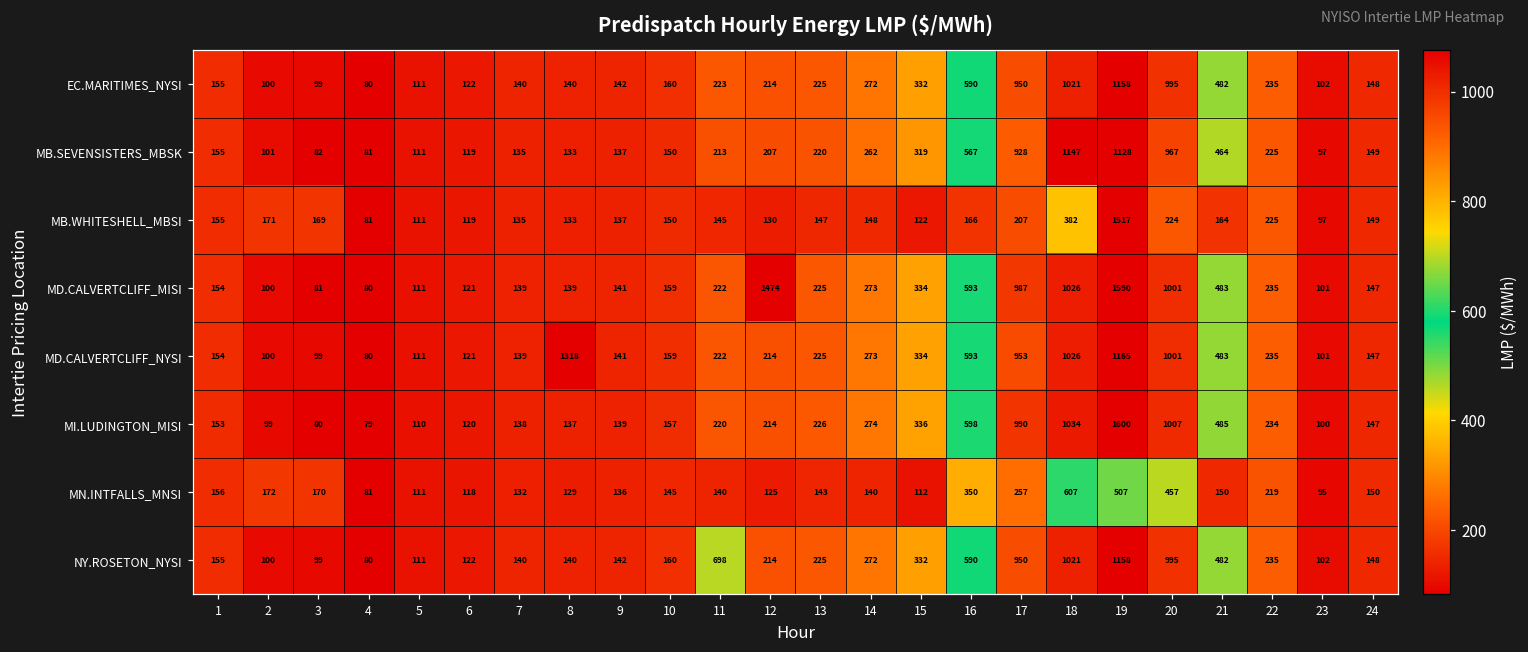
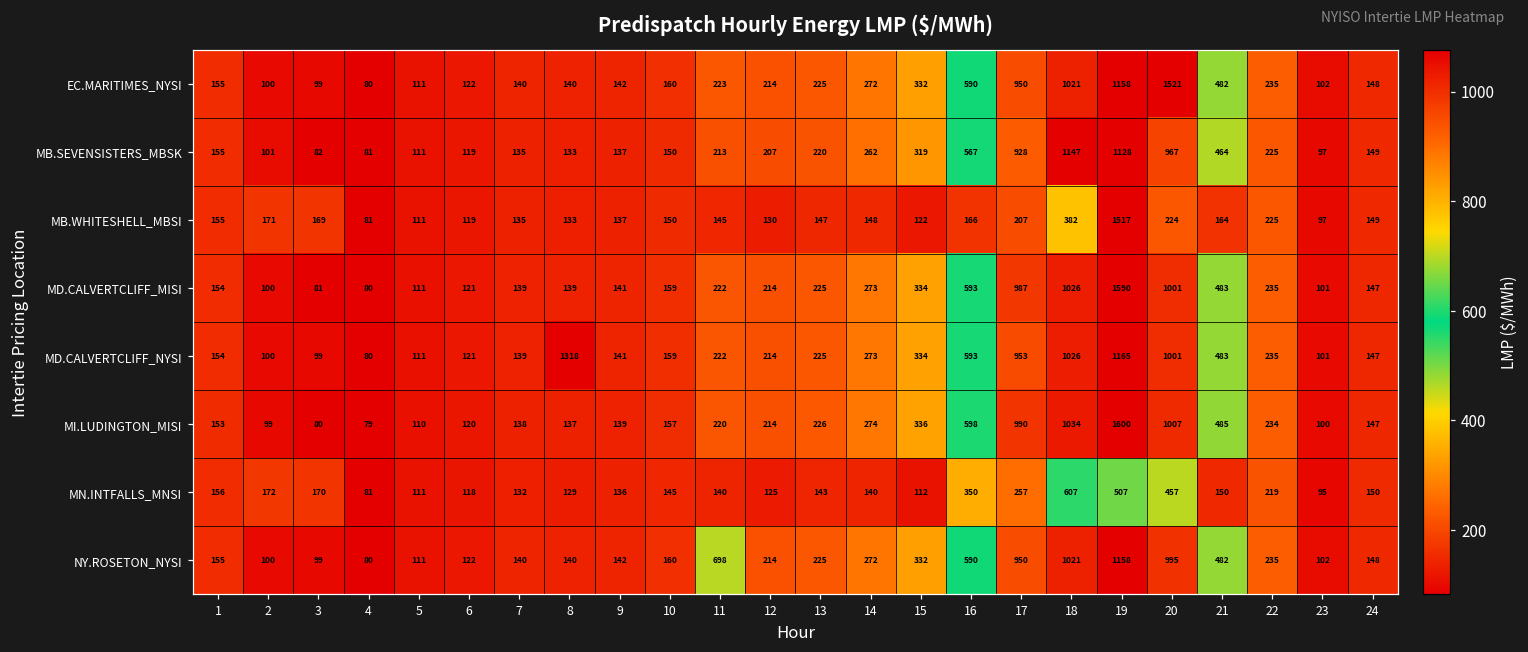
EC.MARITIMES_NYSI, 20: 995 -> 1521
MD.CALVERTCLIFF_MISI, 12: 1474 -> 214
